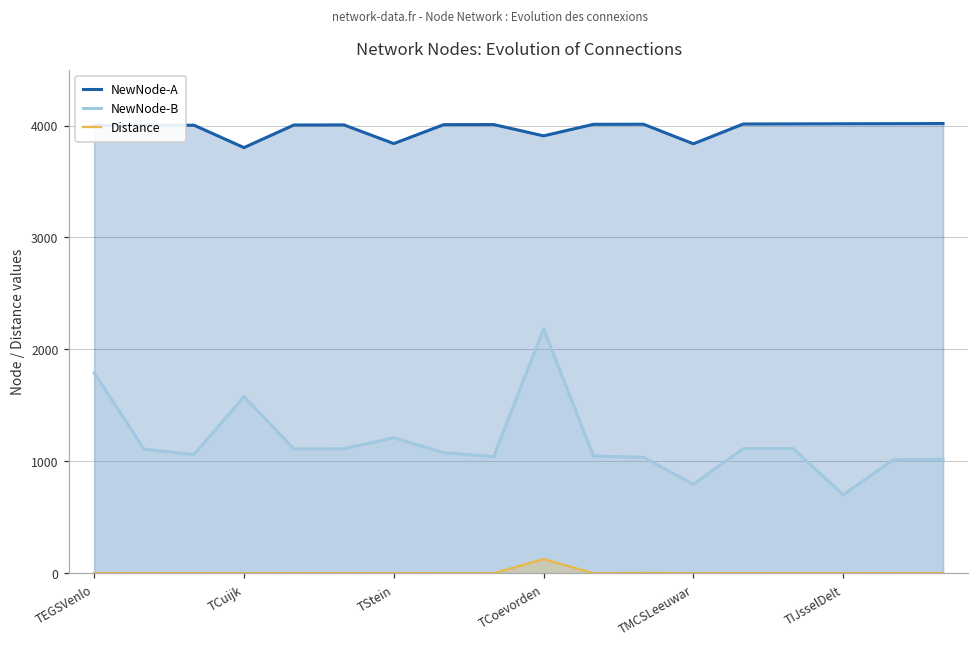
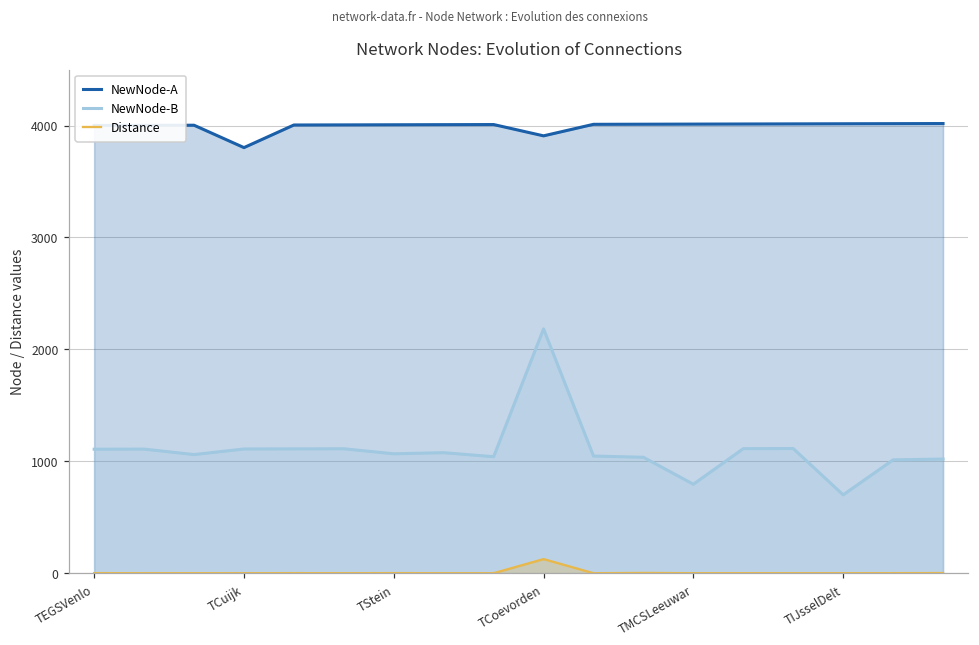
NewNode-B, TEGSVenlo: 1790 -> 1110
NewNode-B, TCuijk: 1580 -> 1110
NewNode-A, TStein: 3840 -> 4010
NewNode-B, TStein: 1210 -> 1070
NewNode-A, TMCSLeeuwar: 3840 -> 4010
